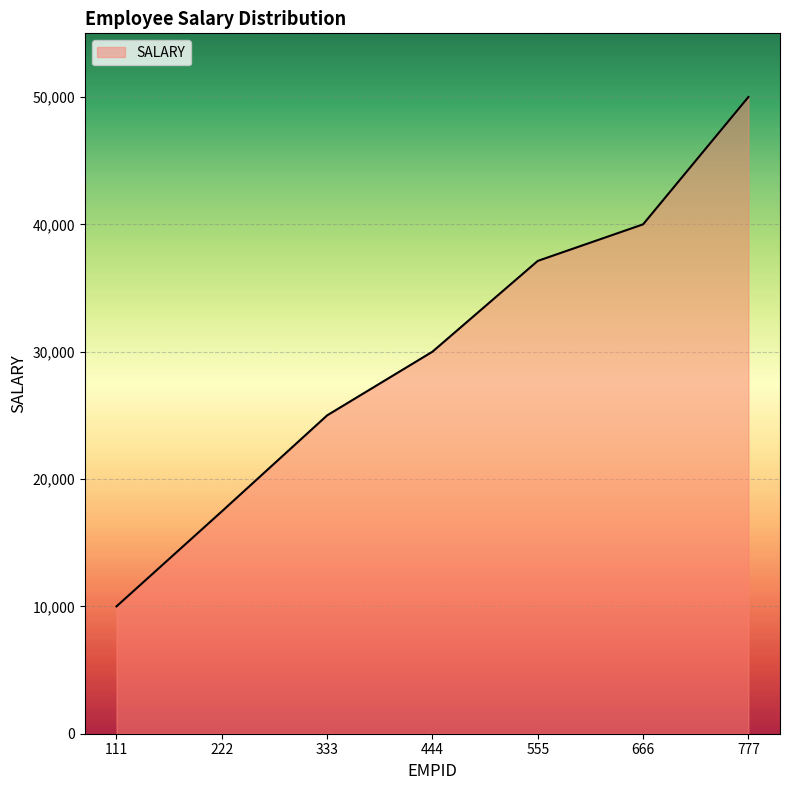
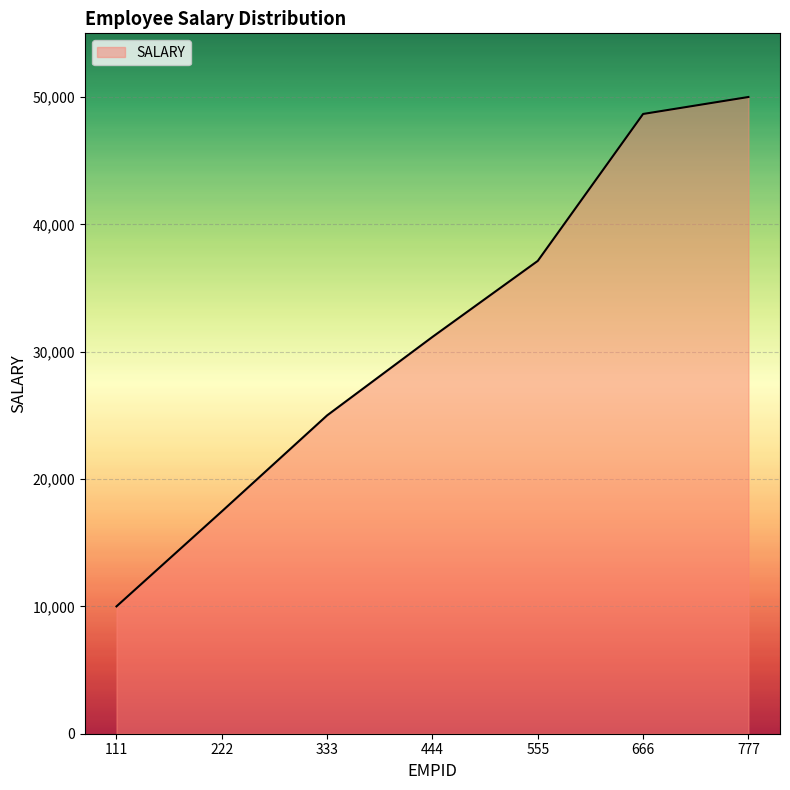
444: 30,000 -> 31,200
666: 40,000 -> 48,700
